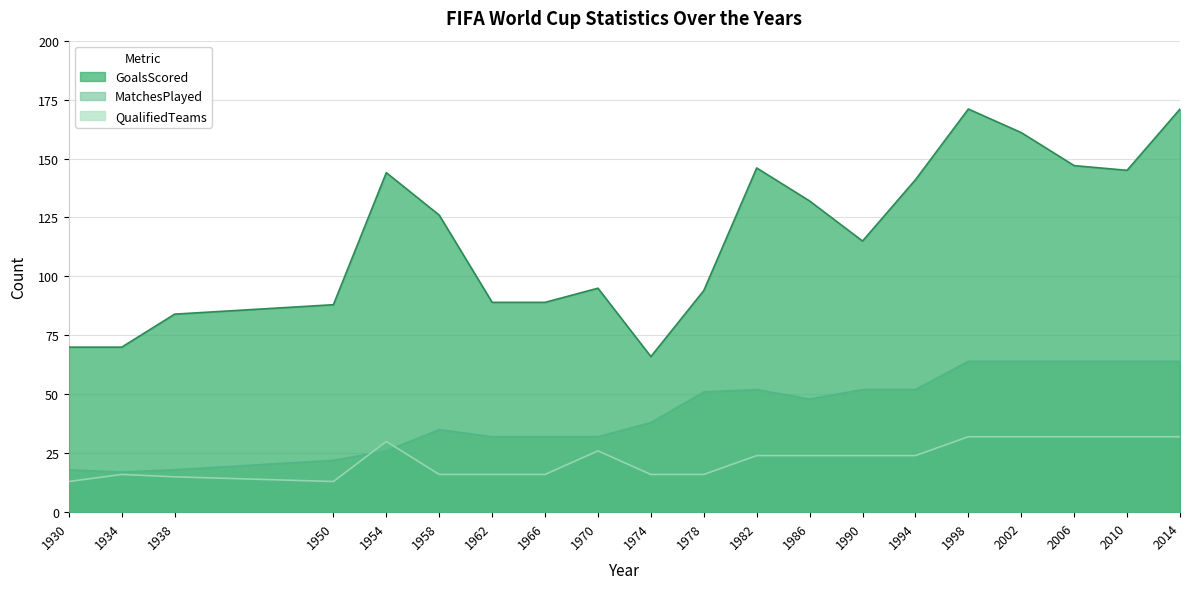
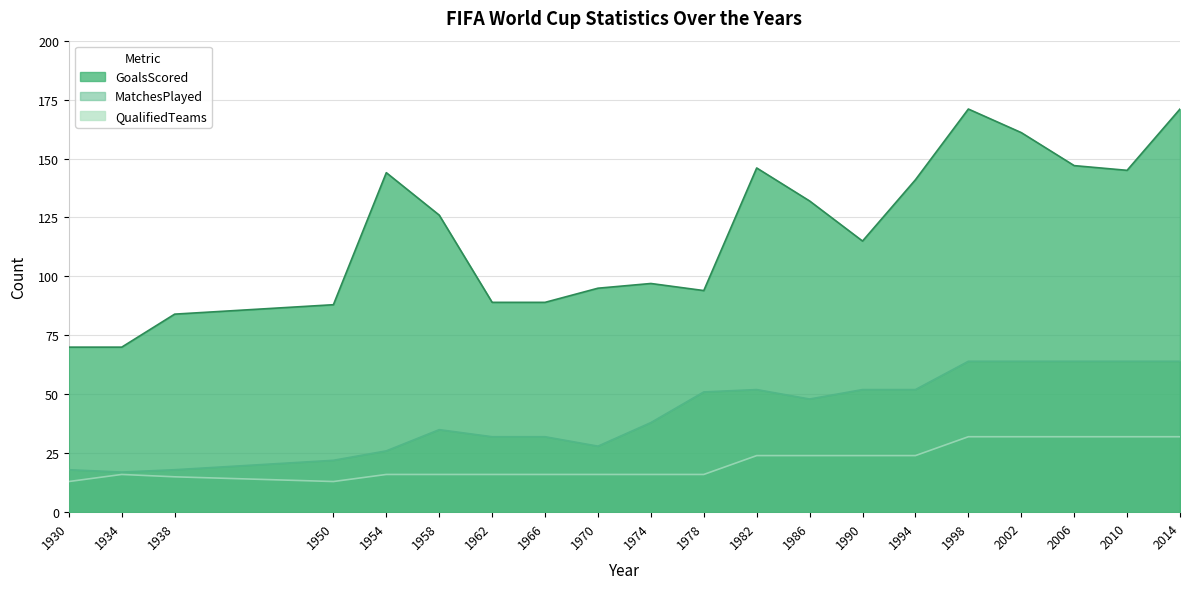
QualifiedTeams, 1954: 30 -> 16
MatchesPlayed, 1970: 32 -> 28
QualifiedTeams, 1970: 26 -> 16
GoalsScored, 1974: 66 -> 97
